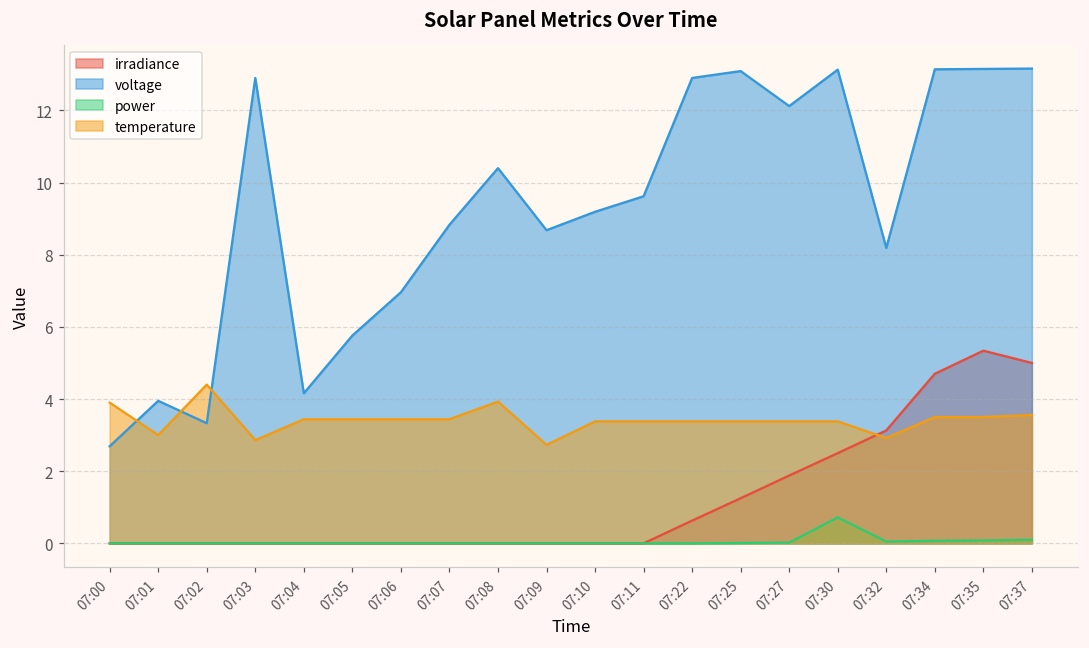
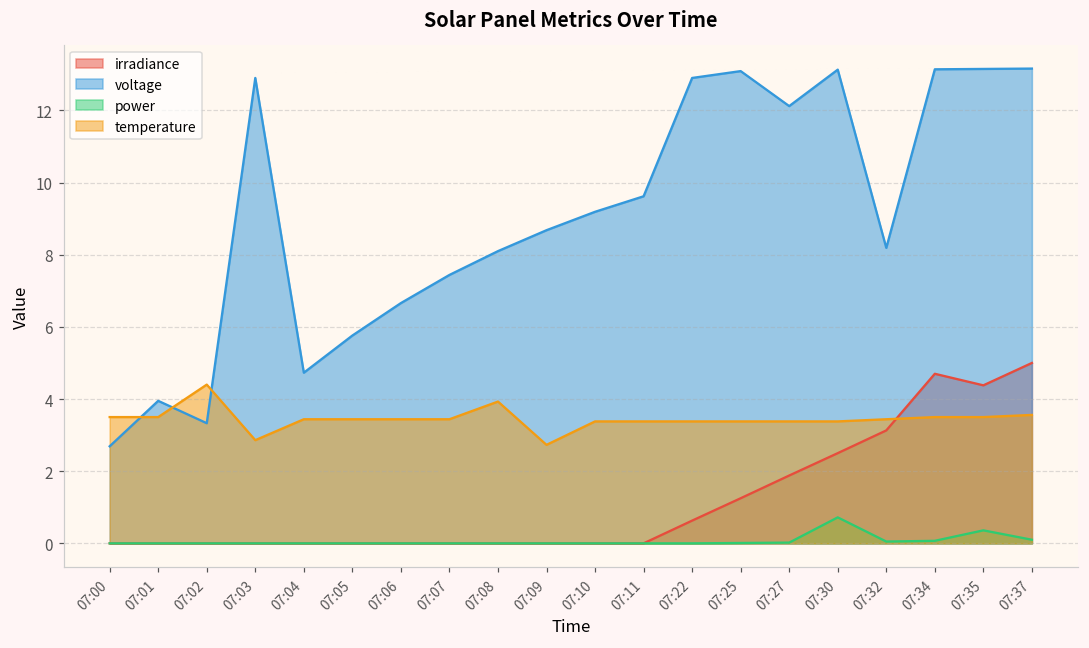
temperature, 07:00: 3.9 -> 3.5
temperature, 07:01: 3.0 -> 3.5
voltage, 07:04: 4.2 -> 4.7
voltage, 07:06: 7.0 -> 6.7
voltage, 07:07: 8.8 -> 7.4
voltage, 07:08: 10.4 -> 8.1
temperature, 07:32: 2.9 -> 3.4
irradiance, 07:35: 5.3 -> 4.4
power, 07:35: 0.1 -> 0.4
